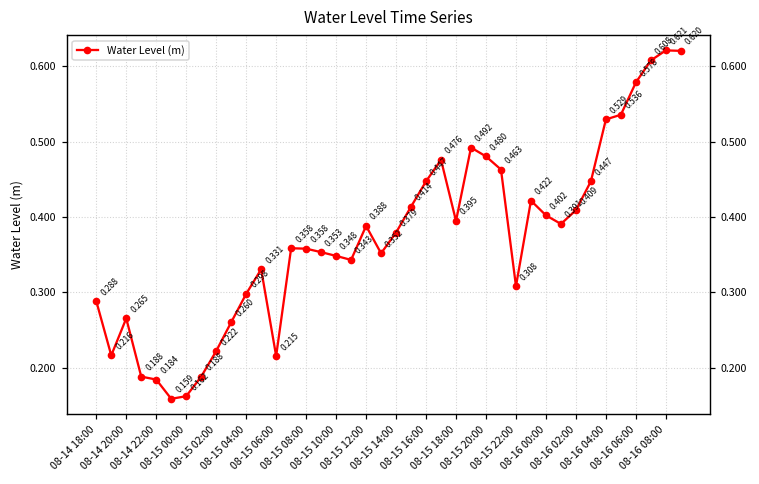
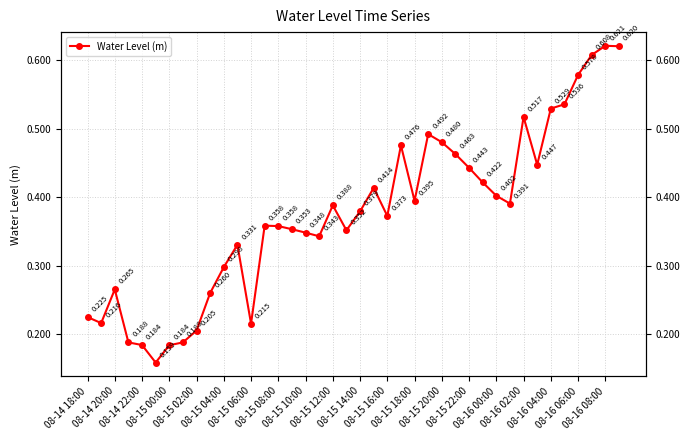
08-14 18:00: 0.288 -> 0.225
08-15 00:00: 0.162 -> 0.184
08-15 02:00: 0.222 -> 0.205
08-15 16:00: 0.447 -> 0.373
08-15 22:00: 0.308 -> 0.443
08-16 02:00: 0.409 -> 0.517
